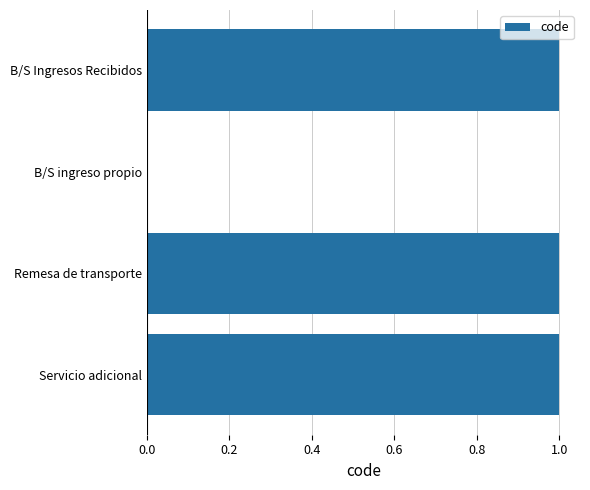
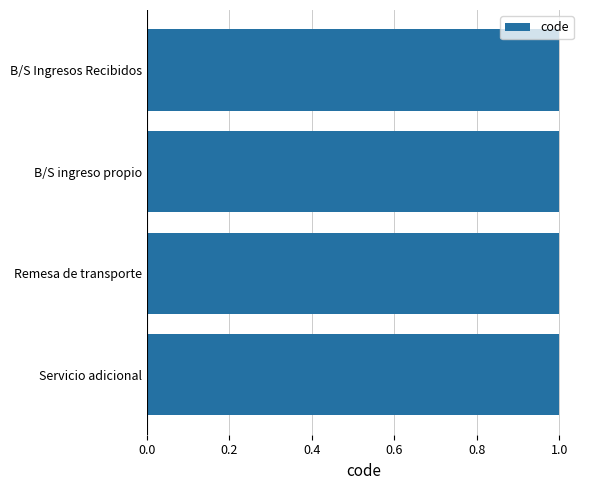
B/S ingreso propio: 0 -> 1
